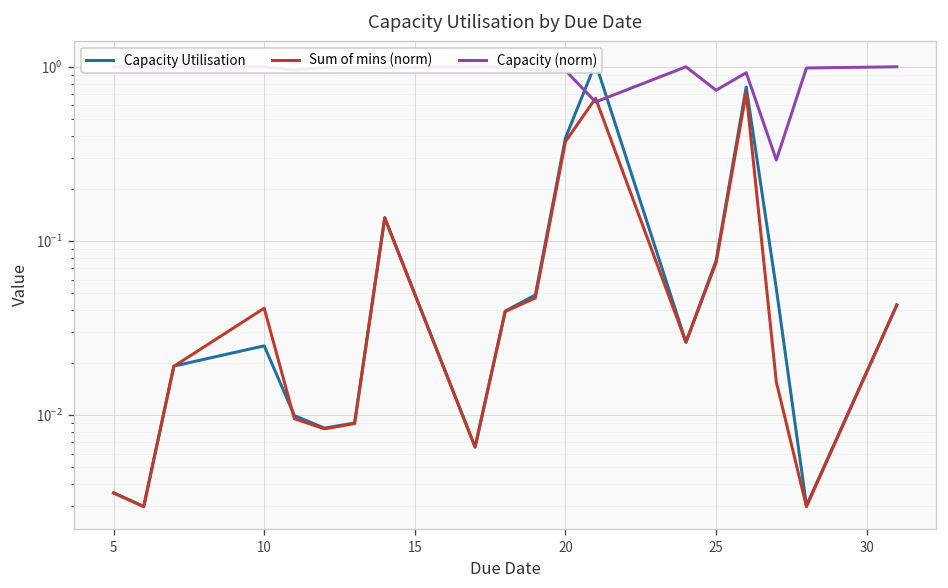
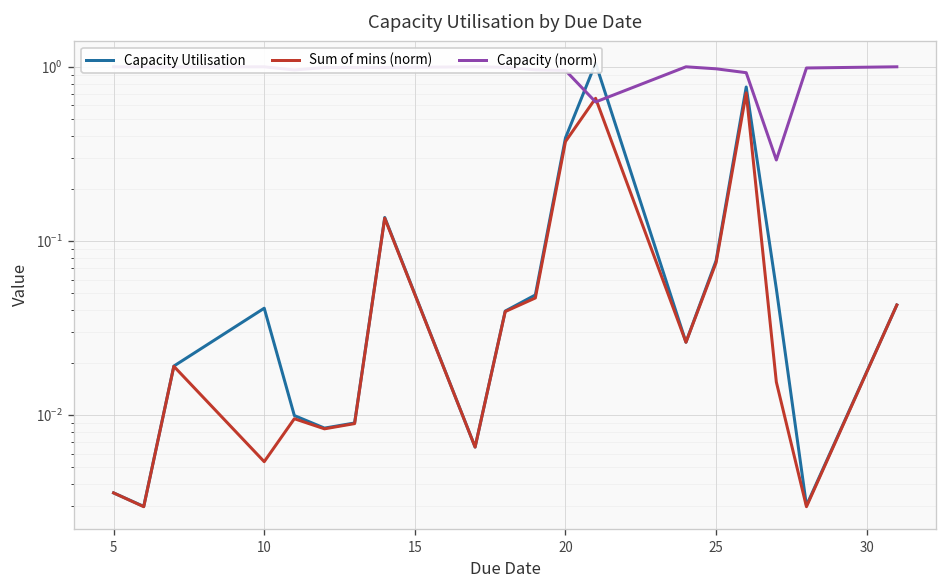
Capacity Utilisation, 10: 0.025 -> 0.041
Sum of mins (norm), 10: 0.041 -> 0.0054
Capacity (norm), 25: 0.7 -> 1.0
